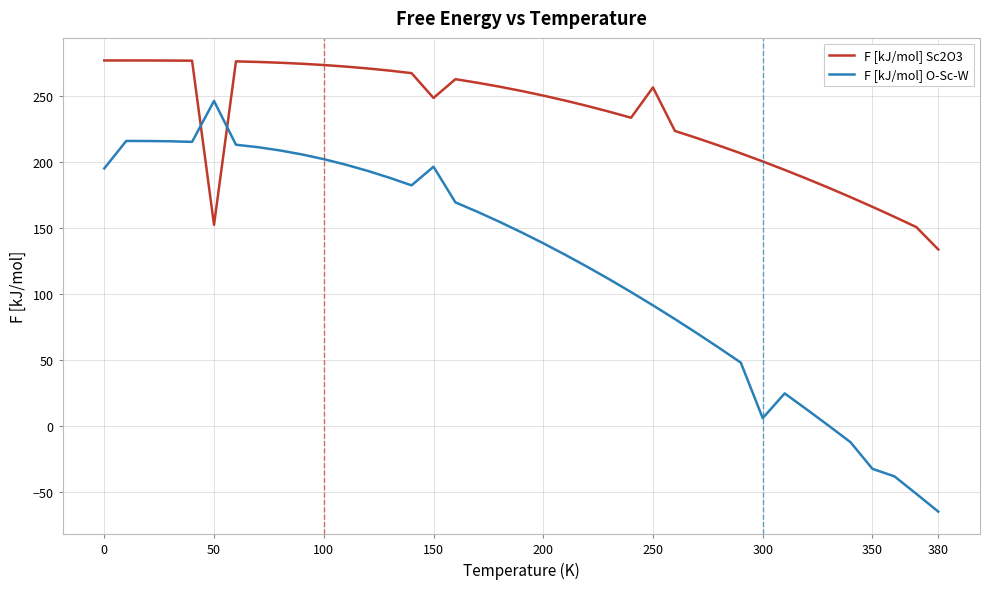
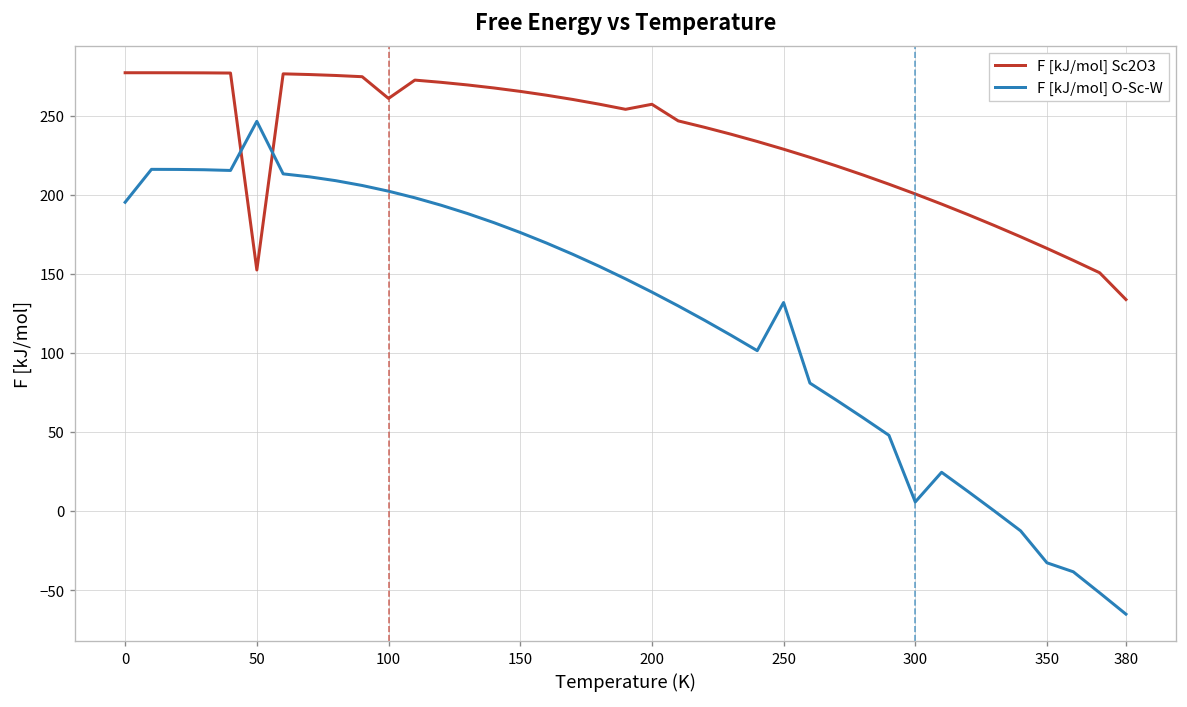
F [kJ/mol] Sc2O3, 100: 274 -> 261
F [kJ/mol] Sc2O3, 150: 249 -> 266
F [kJ/mol] O-Sc-W, 150: 197 -> 176
F [kJ/mol] Sc2O3, 200: 251 -> 257
F [kJ/mol] Sc2O3, 250: 257 -> 229
F [kJ/mol] O-Sc-W, 250: 91 -> 132
